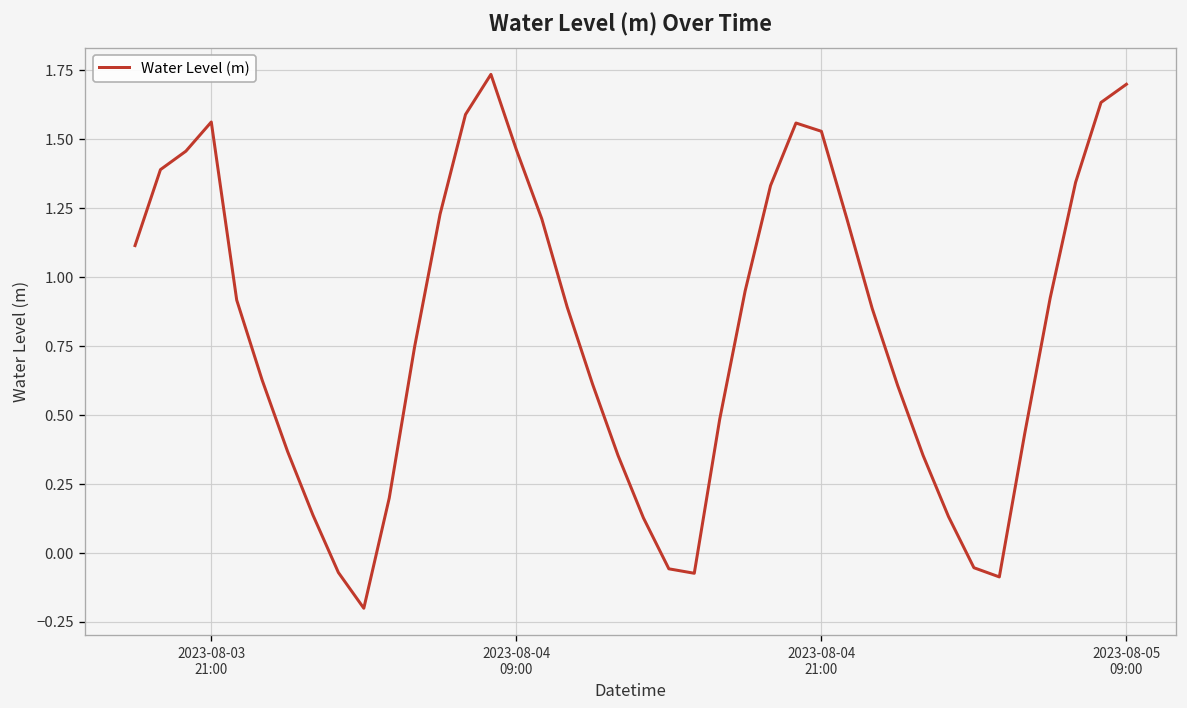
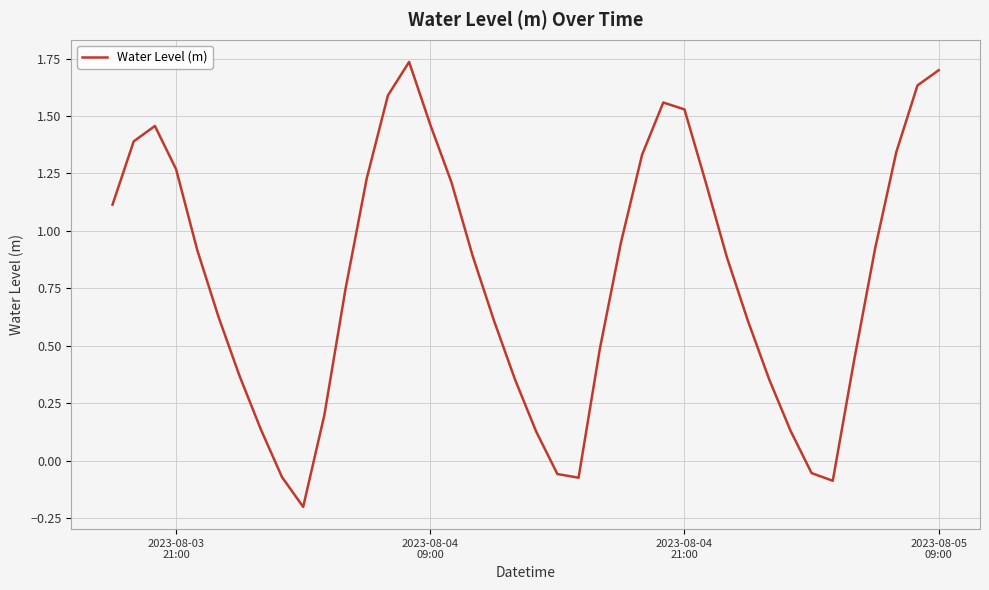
2023-08-03 21:00: 1.56 -> 1.27
